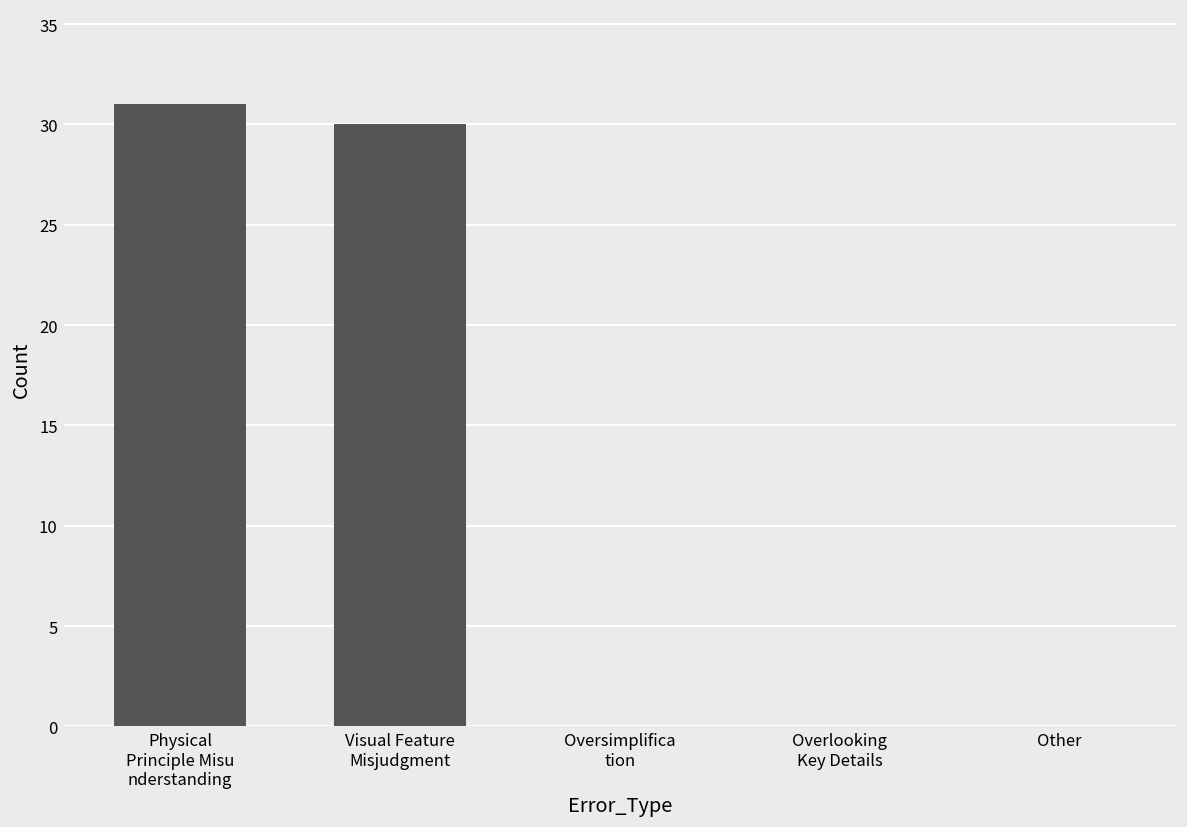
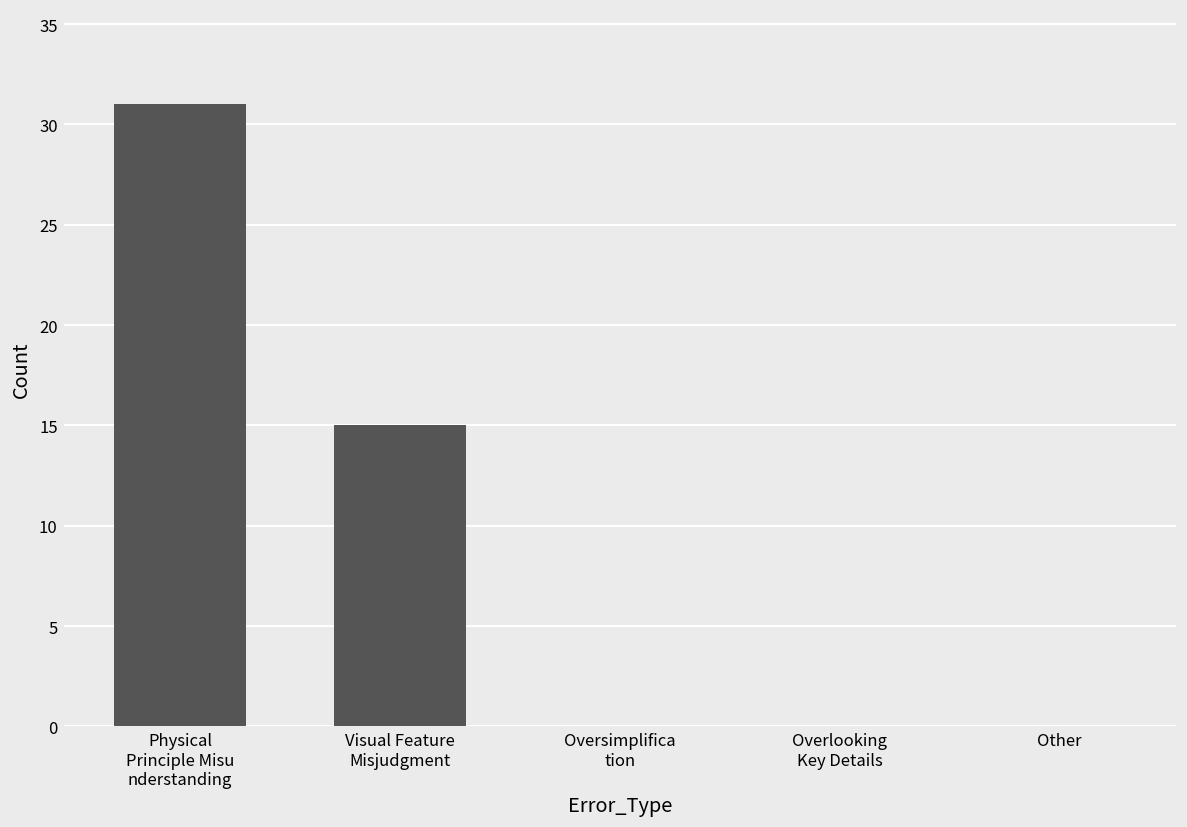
Visual Feature Misjudgment: 30 -> 15
